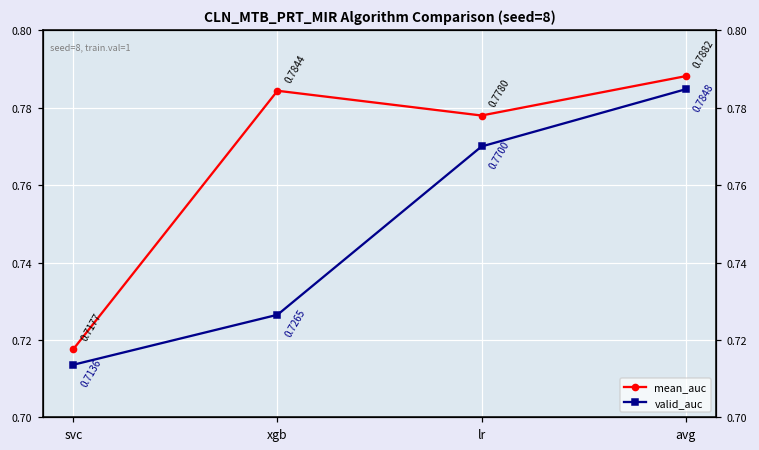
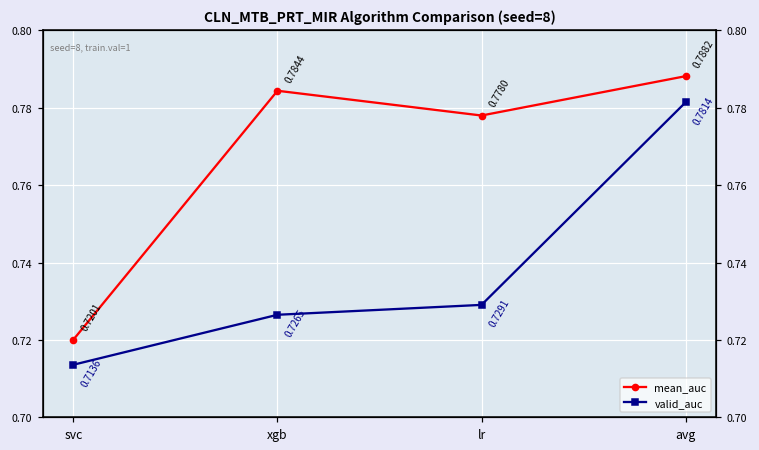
mean_auc, svc: 0.7177 -> 0.7201
valid_auc, lr: 0.7700 -> 0.7291
valid_auc, avg: 0.7848 -> 0.7814
